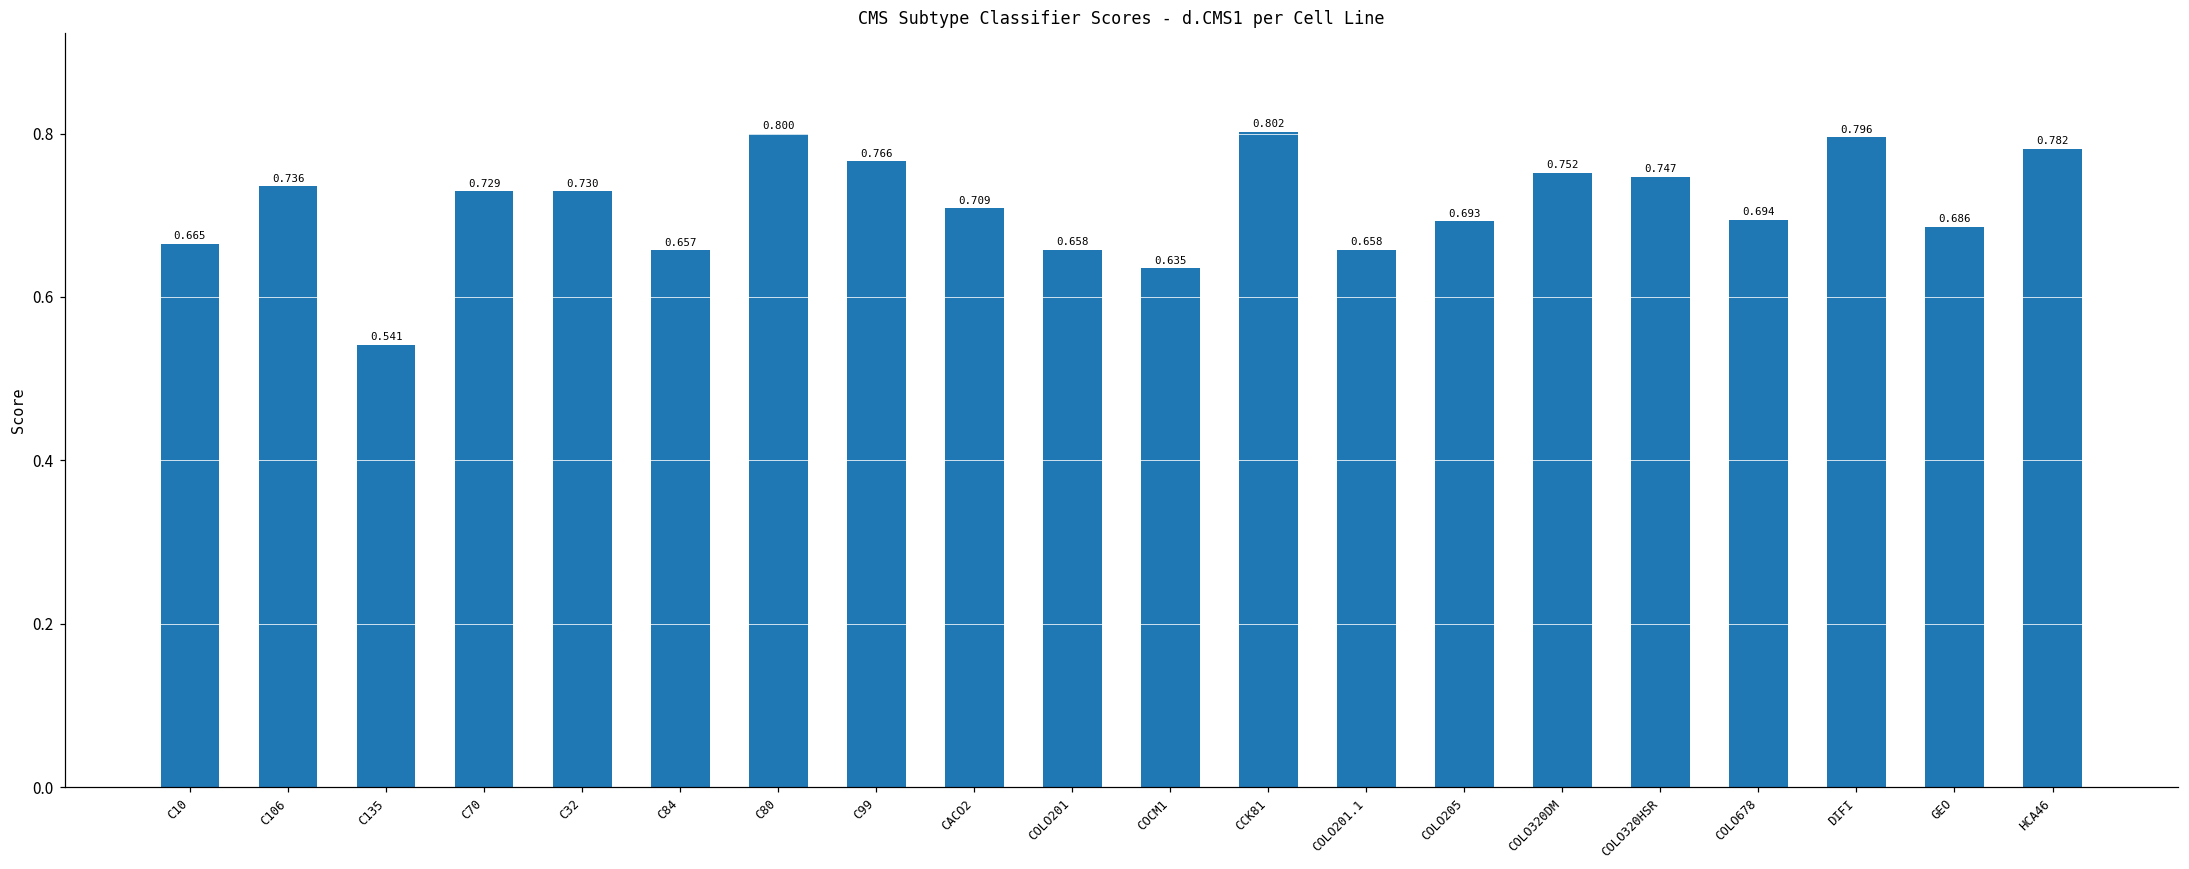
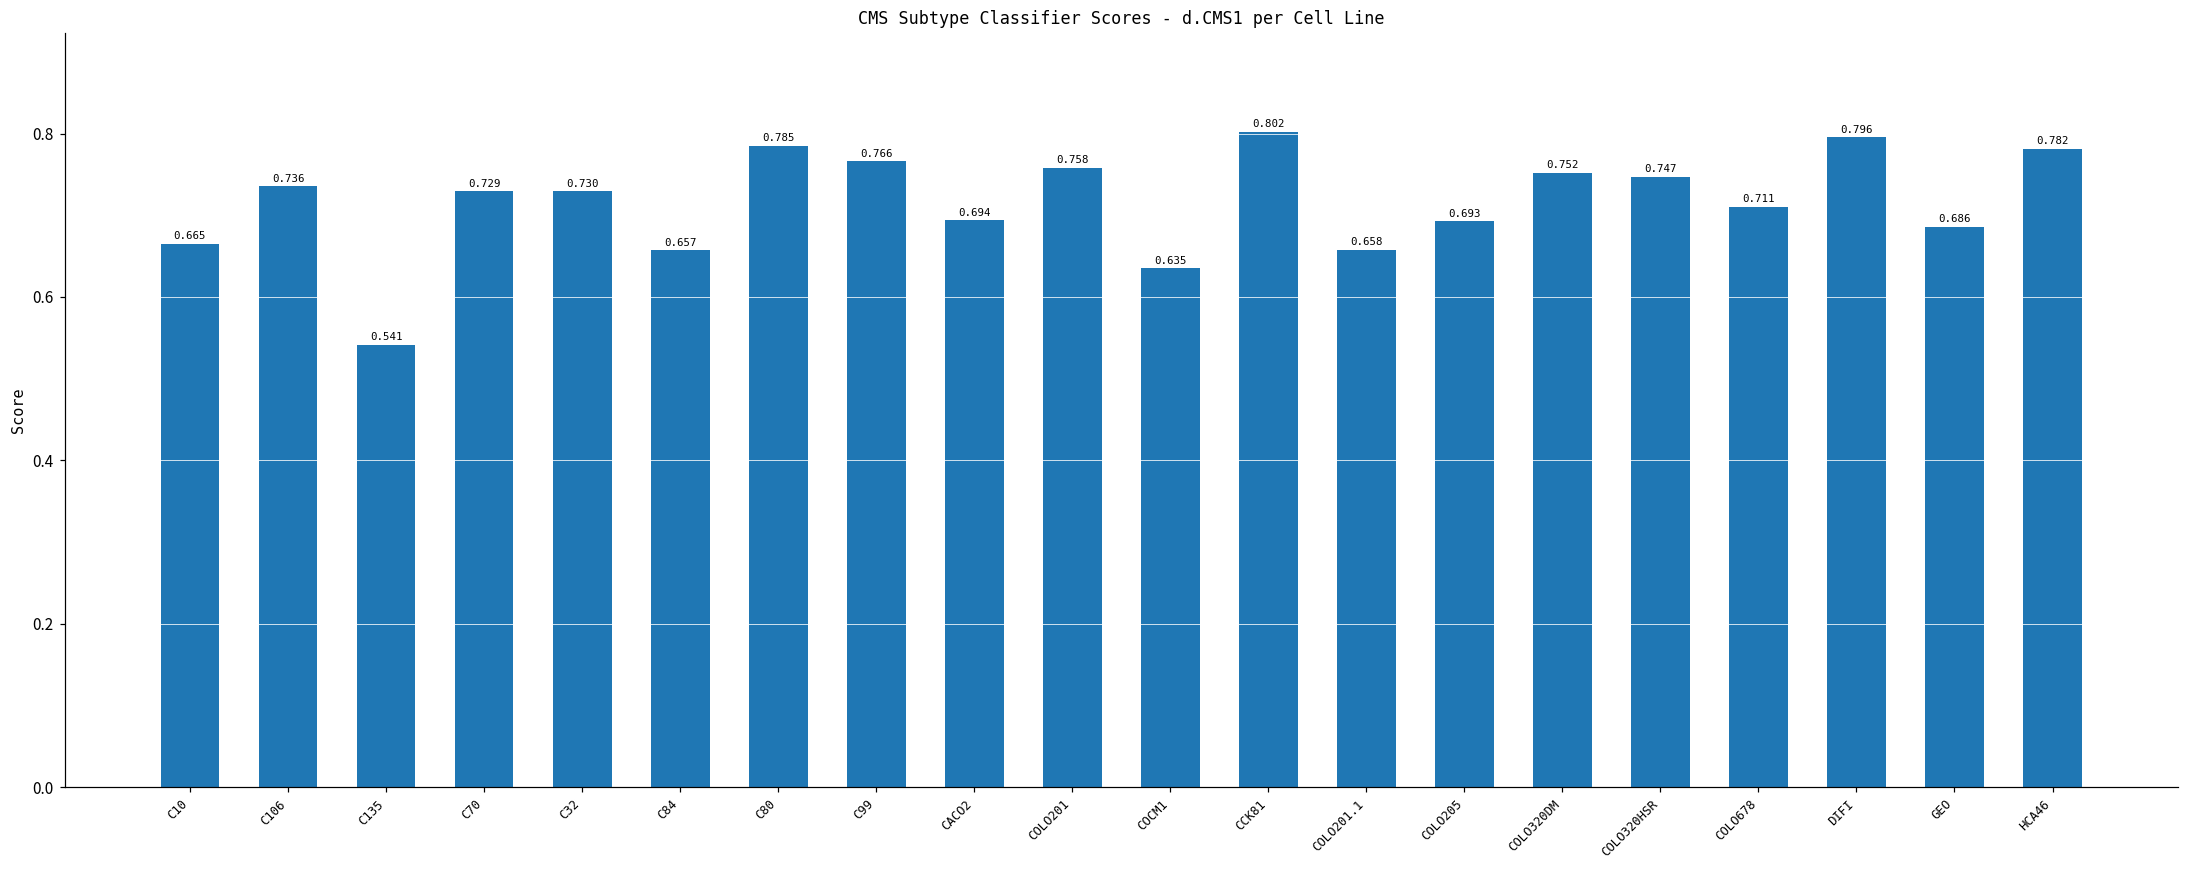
C80: 0.800 -> 0.785
CACO2: 0.709 -> 0.694
COLO201: 0.658 -> 0.758
COLO678: 0.694 -> 0.711
